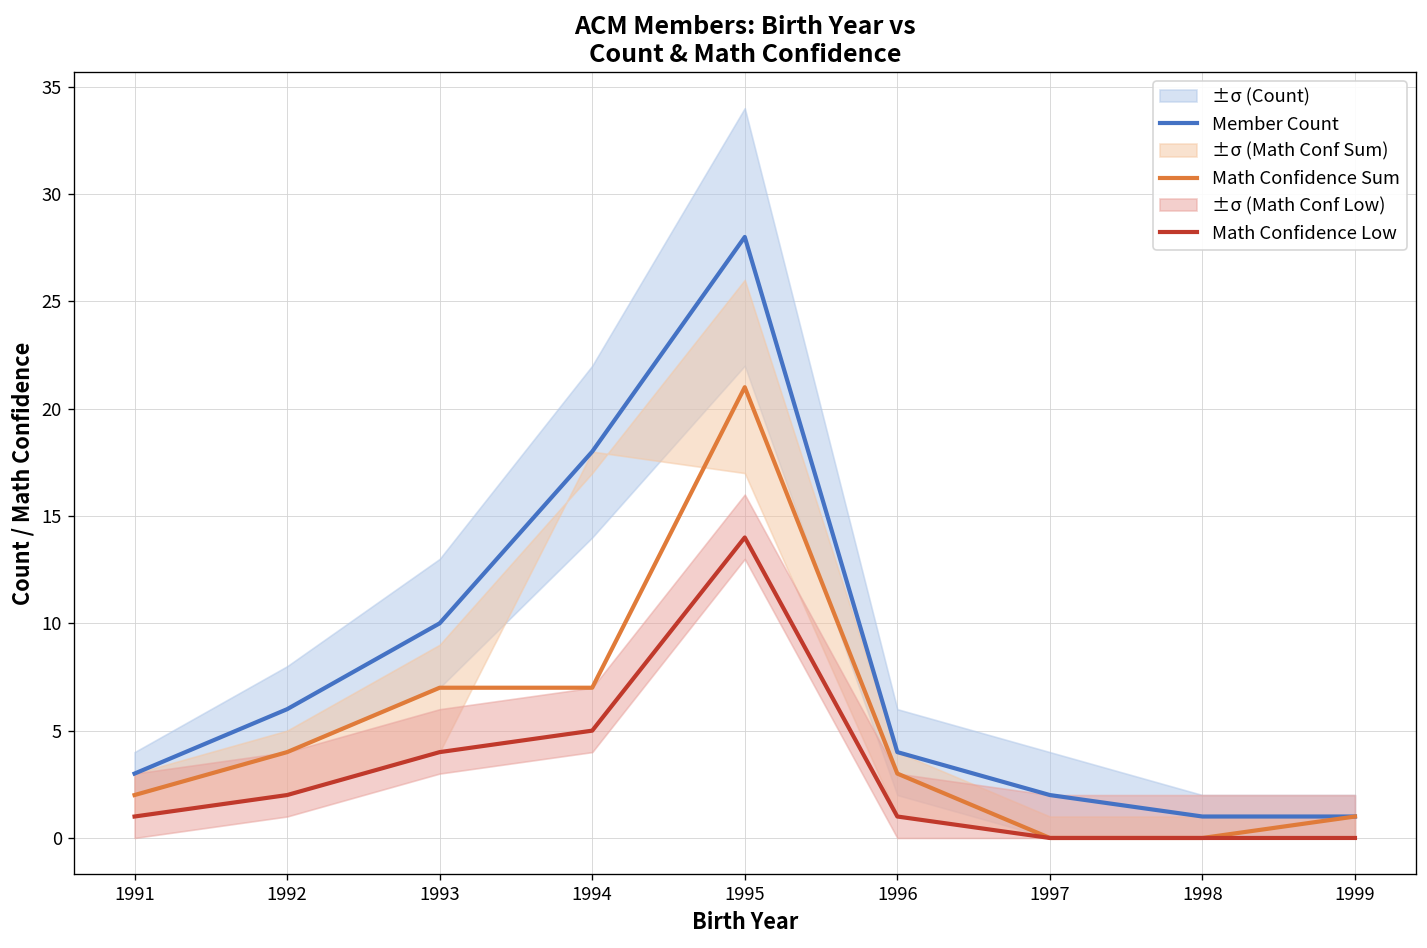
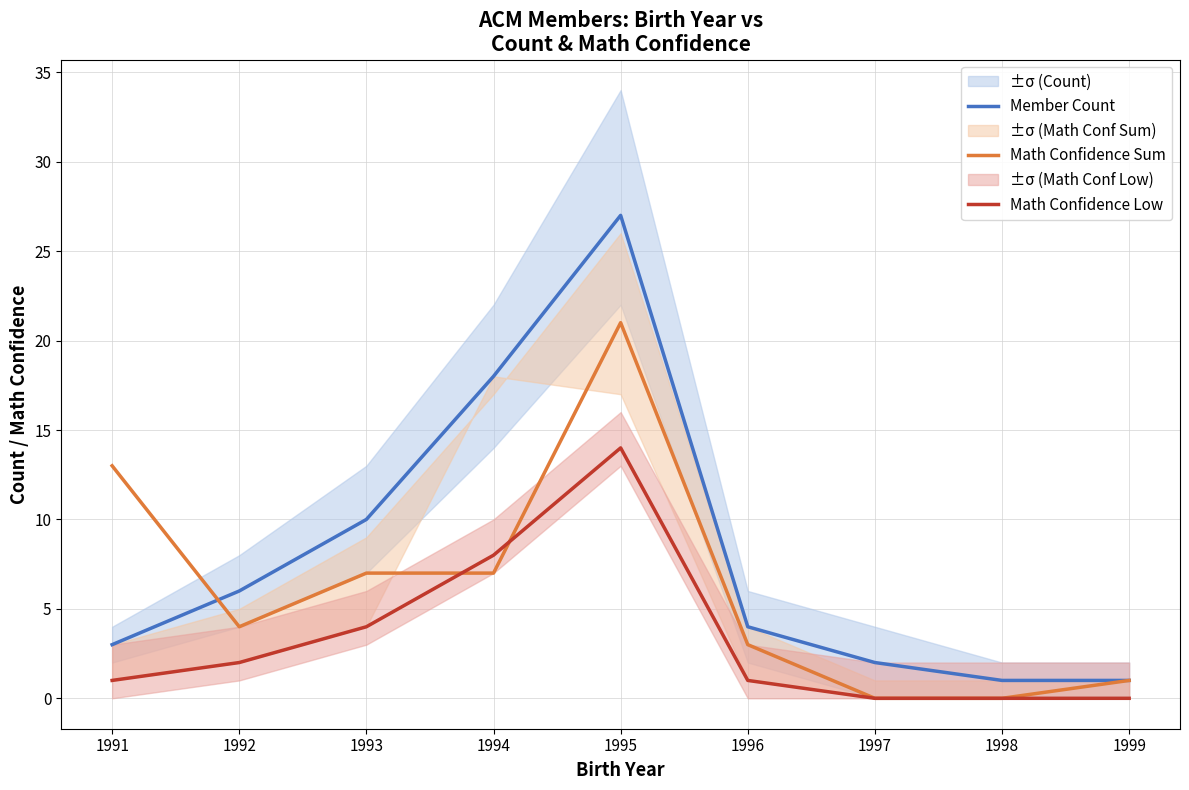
Math Confidence Sum, 1991: 2 -> 13
Math Confidence Low, 1994: 5 -> 8
Member Count, 1995: 28 -> 27
